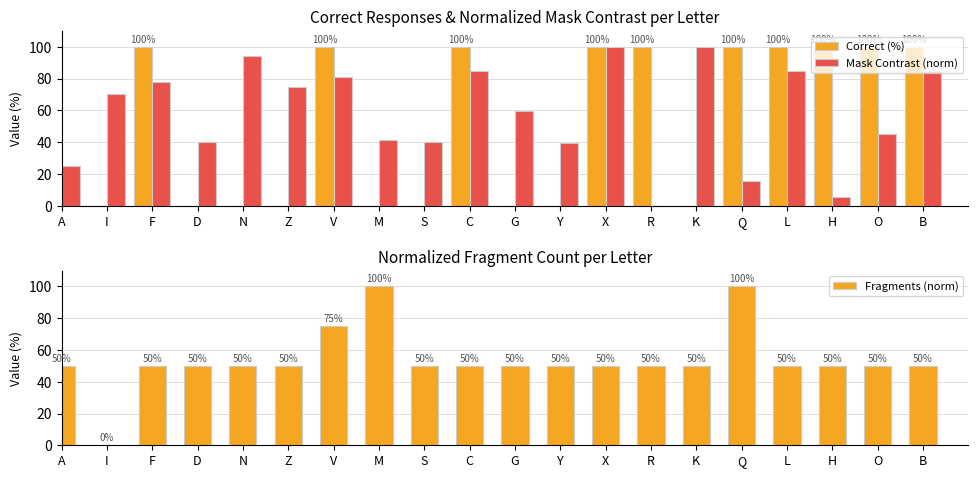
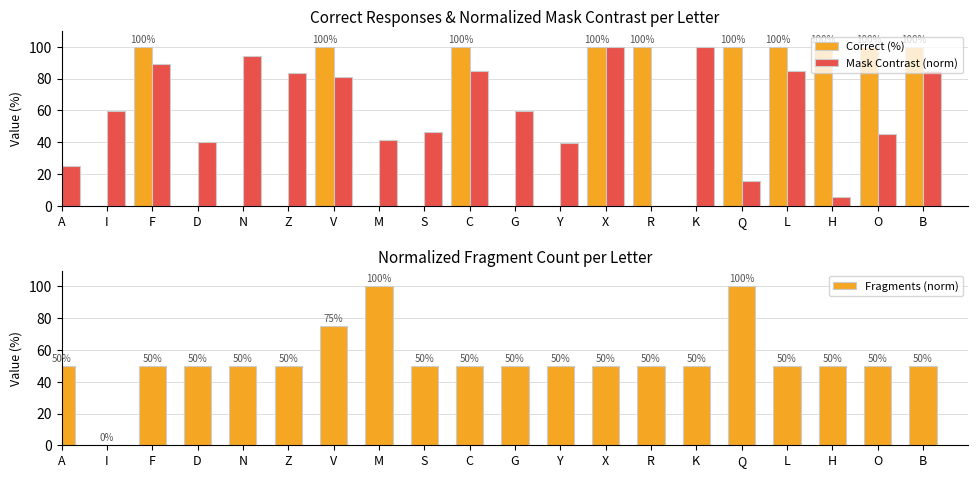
Correct Responses & Normalized Mask Contrast per Letter, Mask Contrast (norm), I: 70 -> 60
Correct Responses & Normalized Mask Contrast per Letter, Mask Contrast (norm), F: 78 -> 89
Correct Responses & Normalized Mask Contrast per Letter, Mask Contrast (norm), Z: 75 -> 84
Correct Responses & Normalized Mask Contrast per Letter, Mask Contrast (norm), S: 40 -> 46
